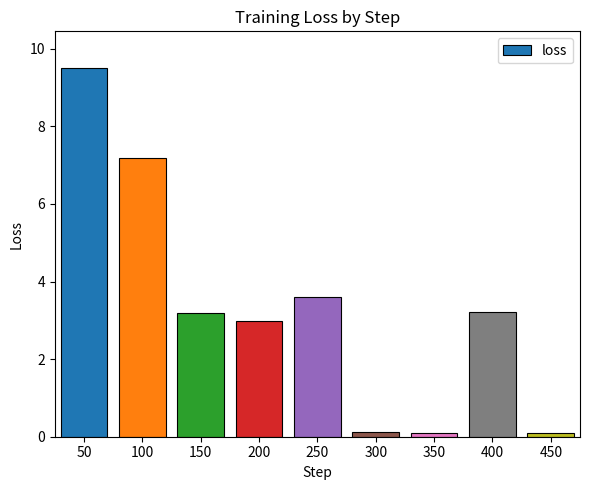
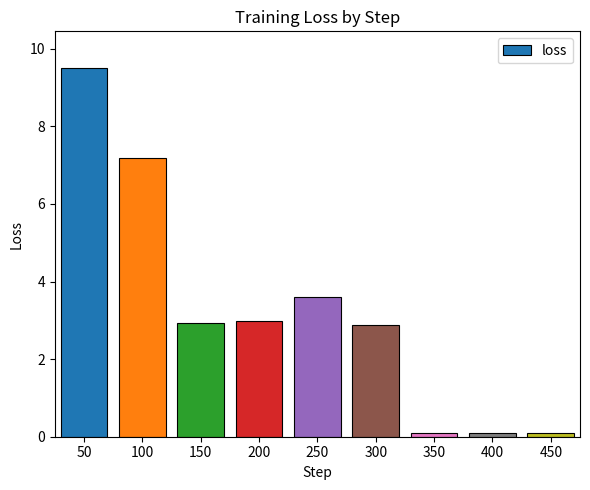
150: 3.2 -> 2.9
300: 0.1 -> 2.9
400: 3.2 -> 0.1
